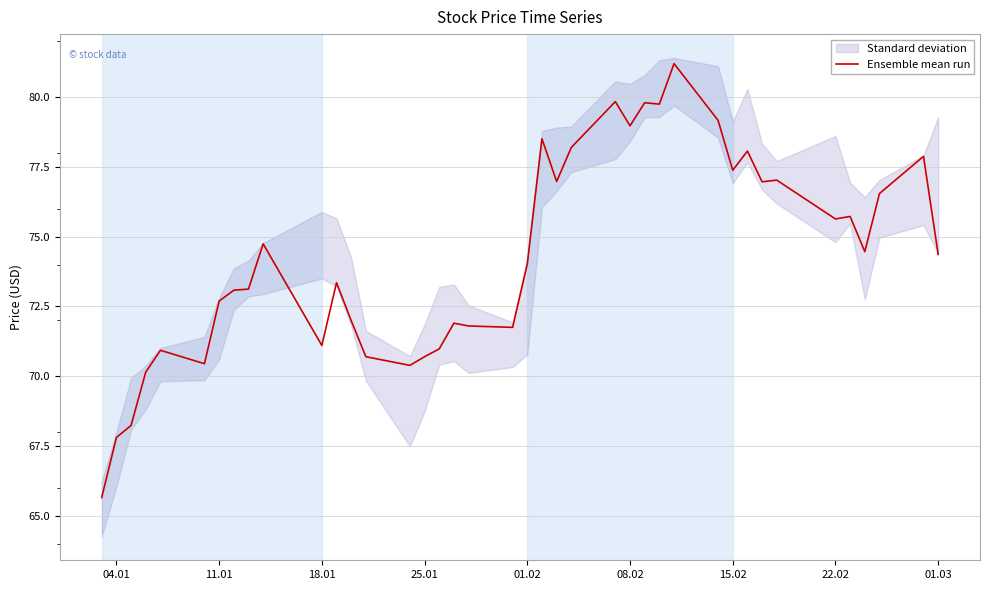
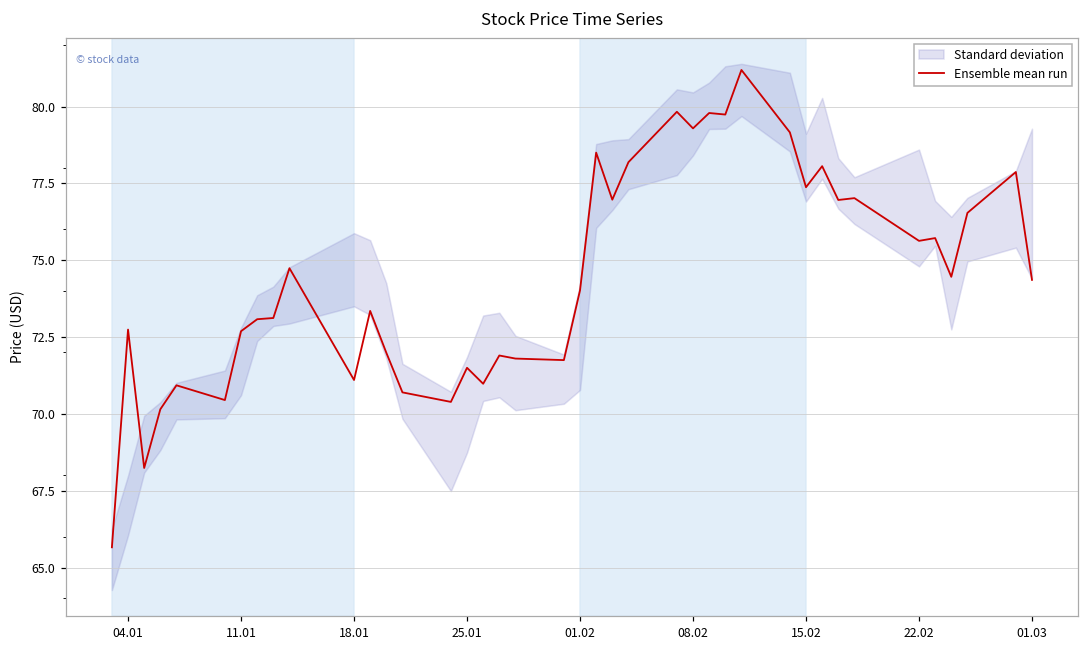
Ensemble mean run, 04.01: 67.8 -> 72.7
Ensemble mean run, 25.01: 70.7 -> 71.5
Ensemble mean run, 08.02: 79.0 -> 79.3
